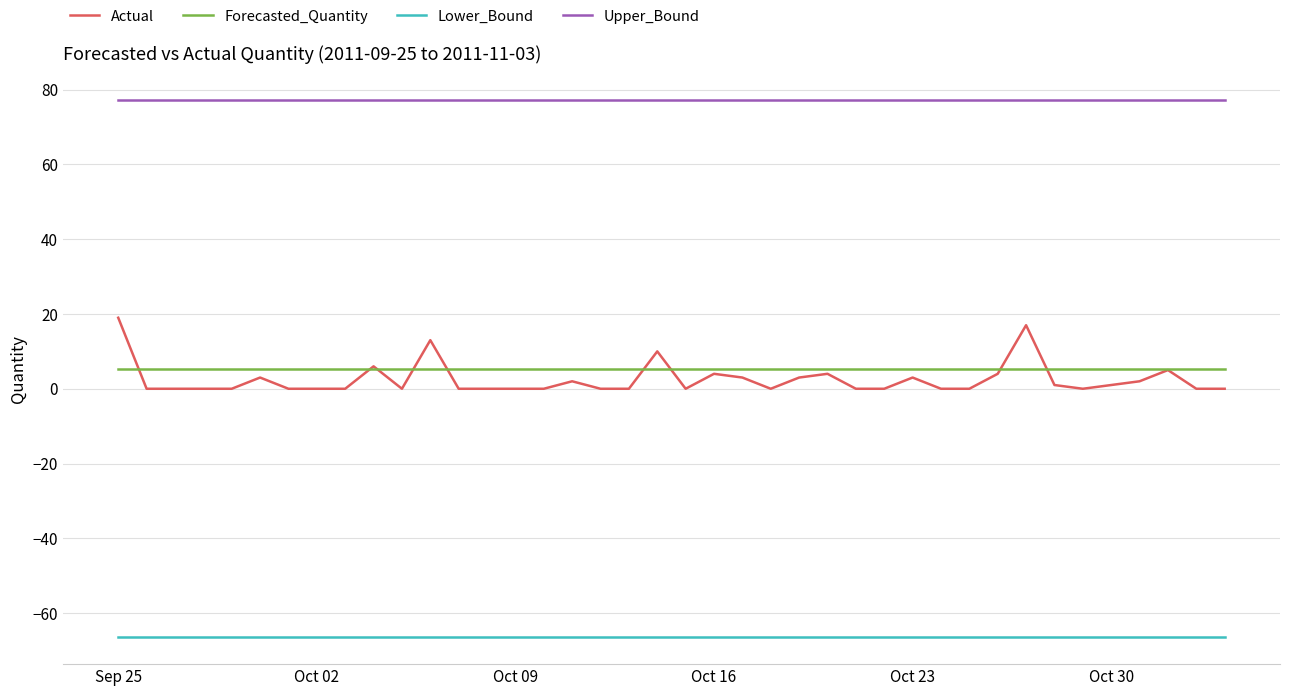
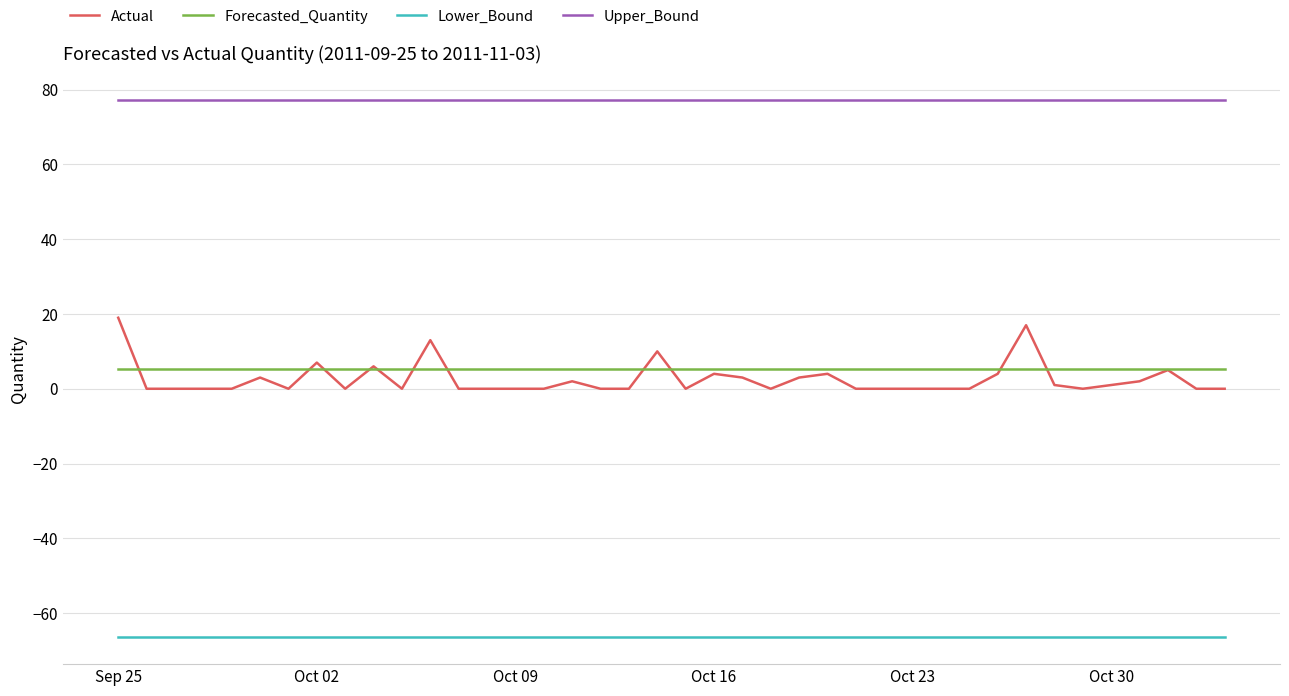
Actual, Oct 02: 0 -> 7
Actual, Oct 23: 3 -> 0
